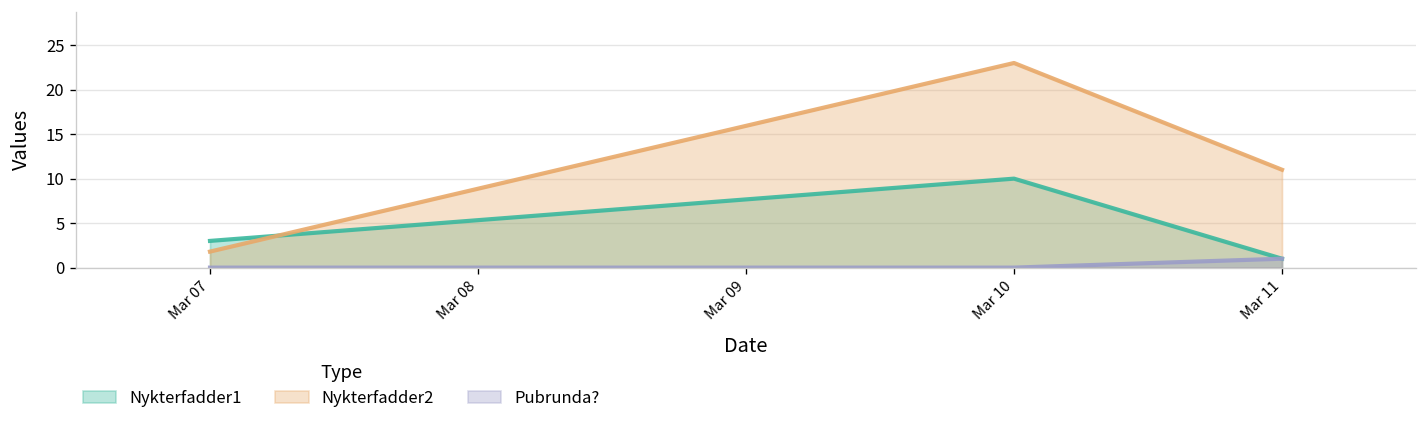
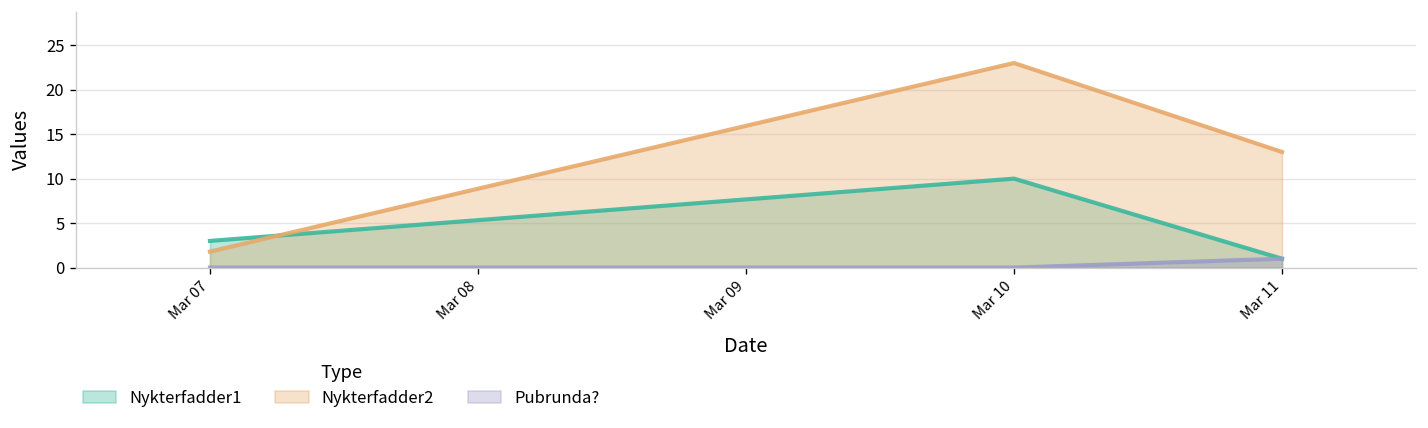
Nykterfadder2, Mar 11: 11 -> 13
